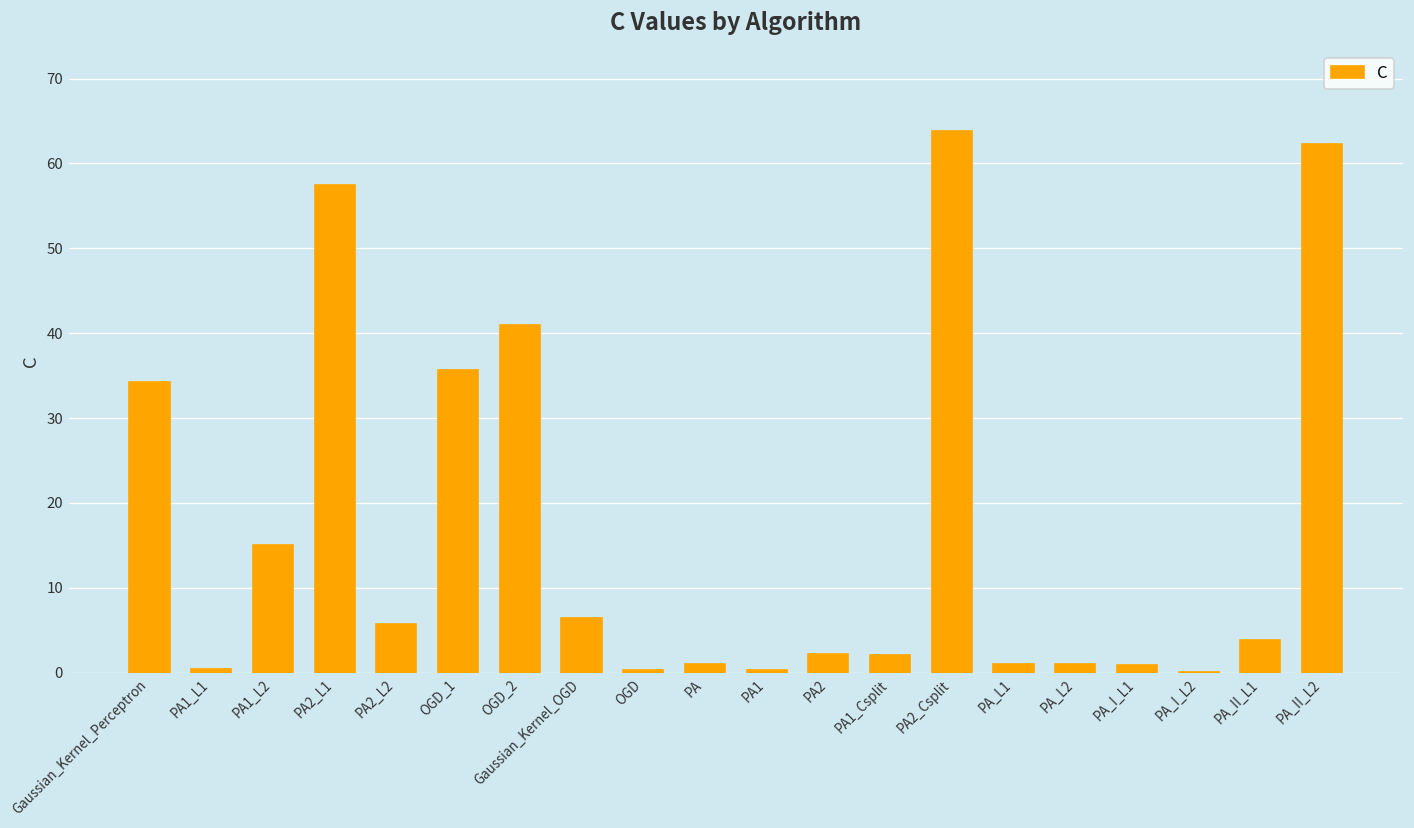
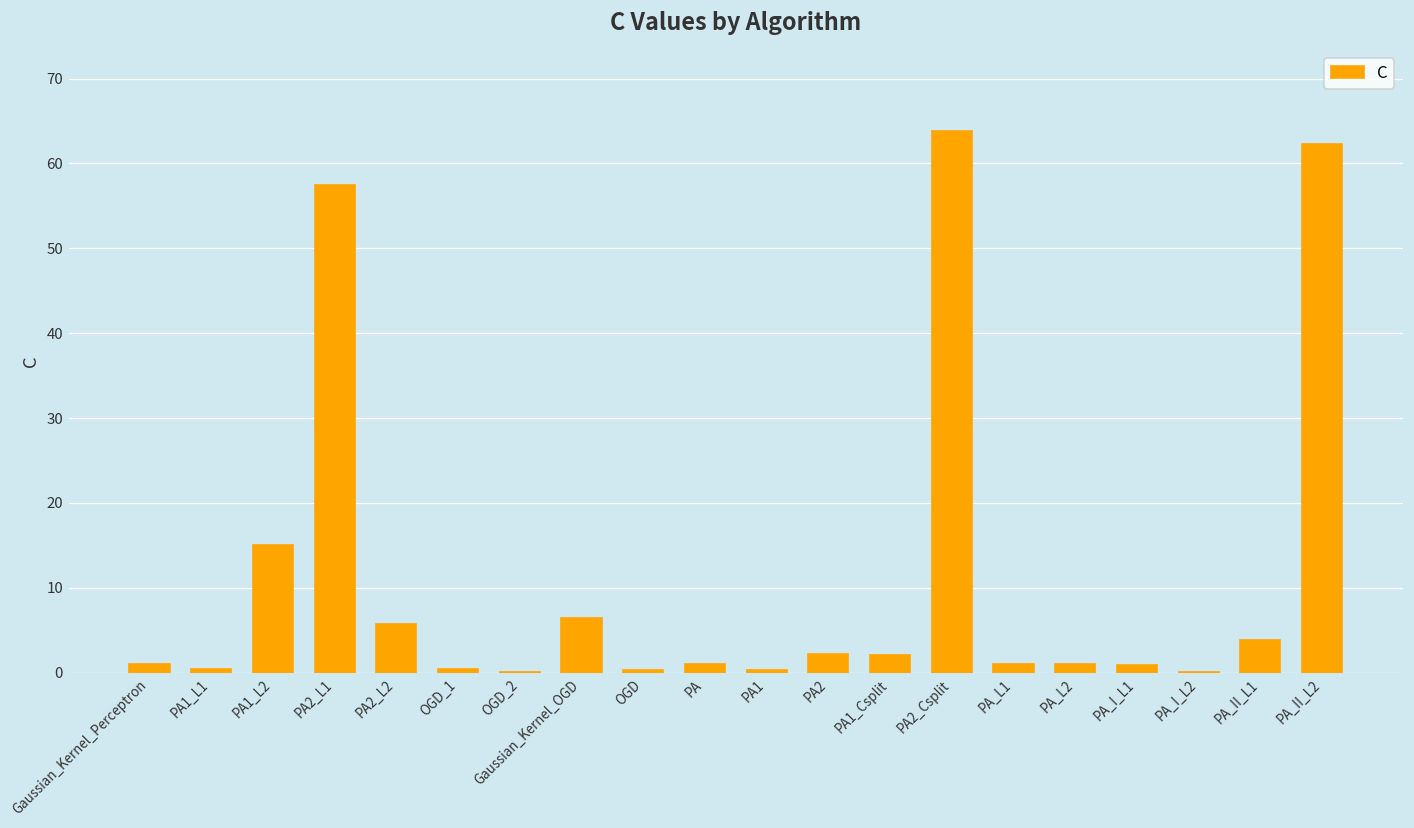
Gaussian_Kernel_Perceptron: 34 -> 1
OGD_1: 36 -> 0
OGD_2: 41 -> 0
